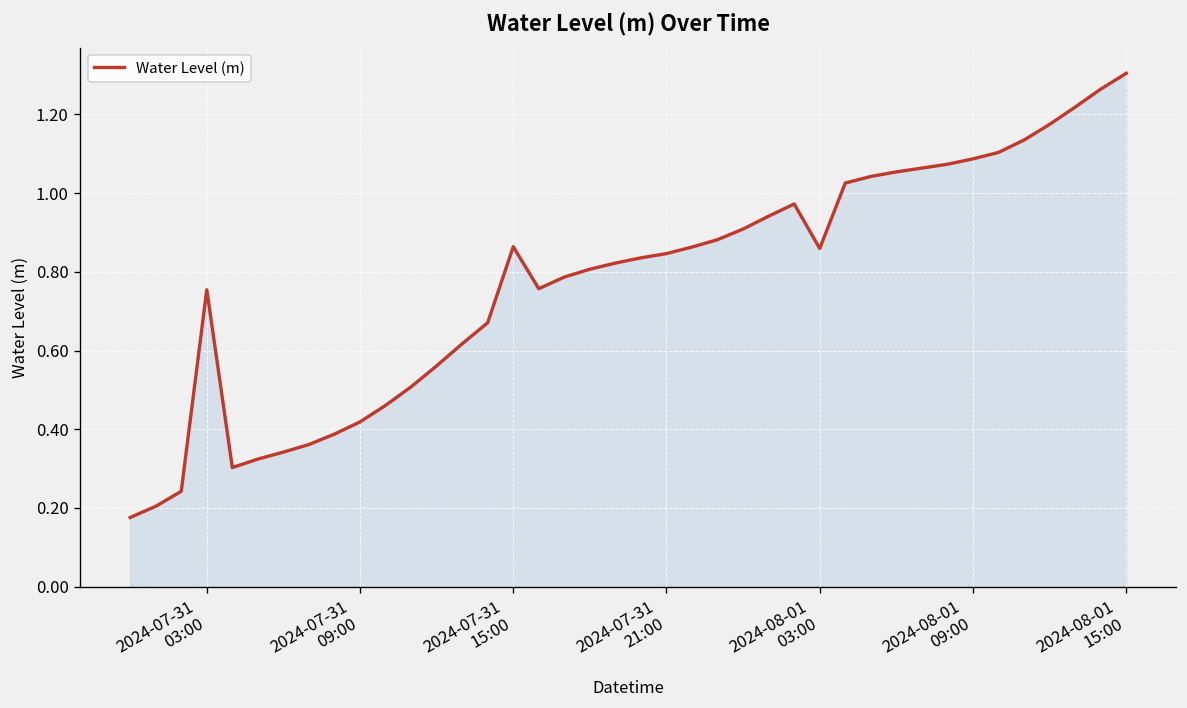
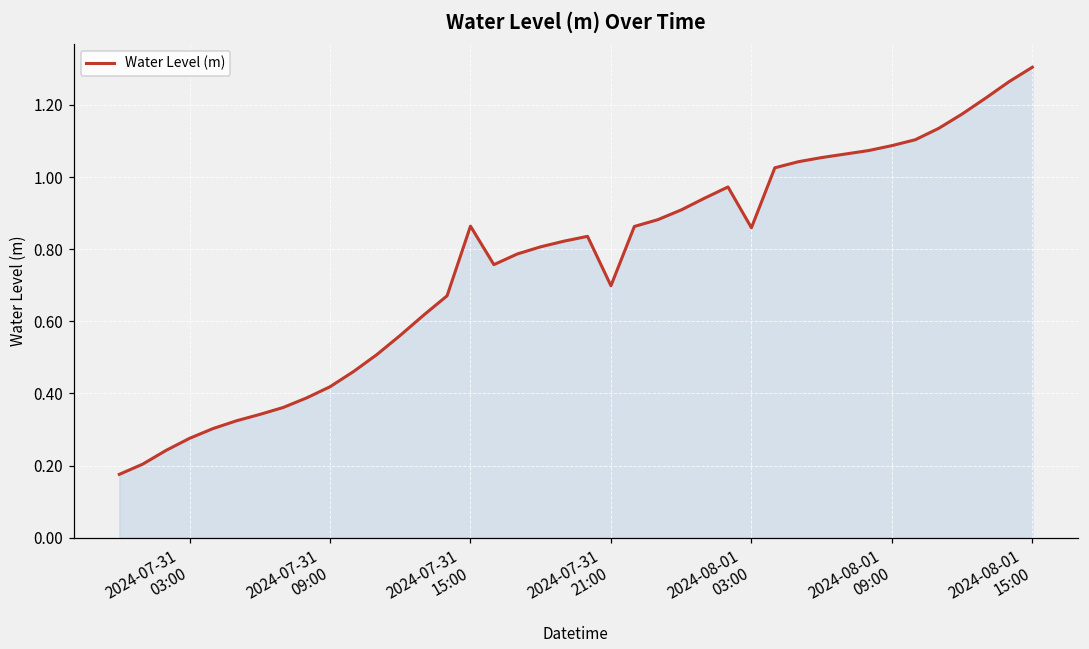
2024-07-31 03:00: 0.75 -> 0.28
2024-07-31 21:00: 0.85 -> 0.70
